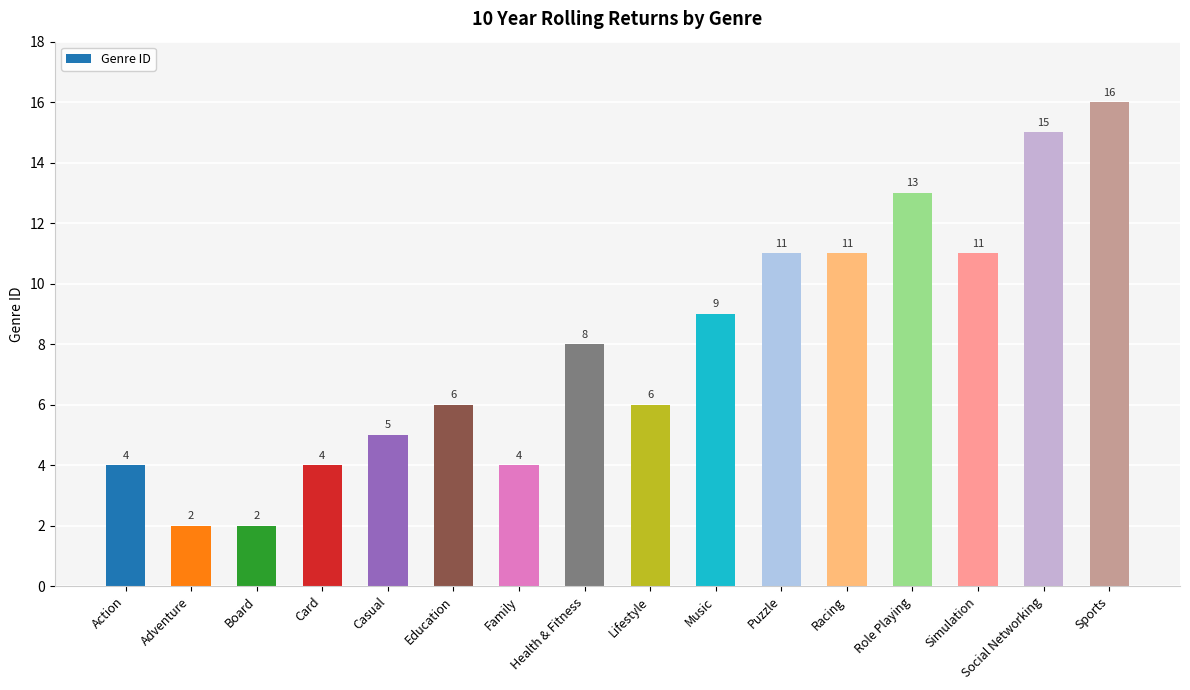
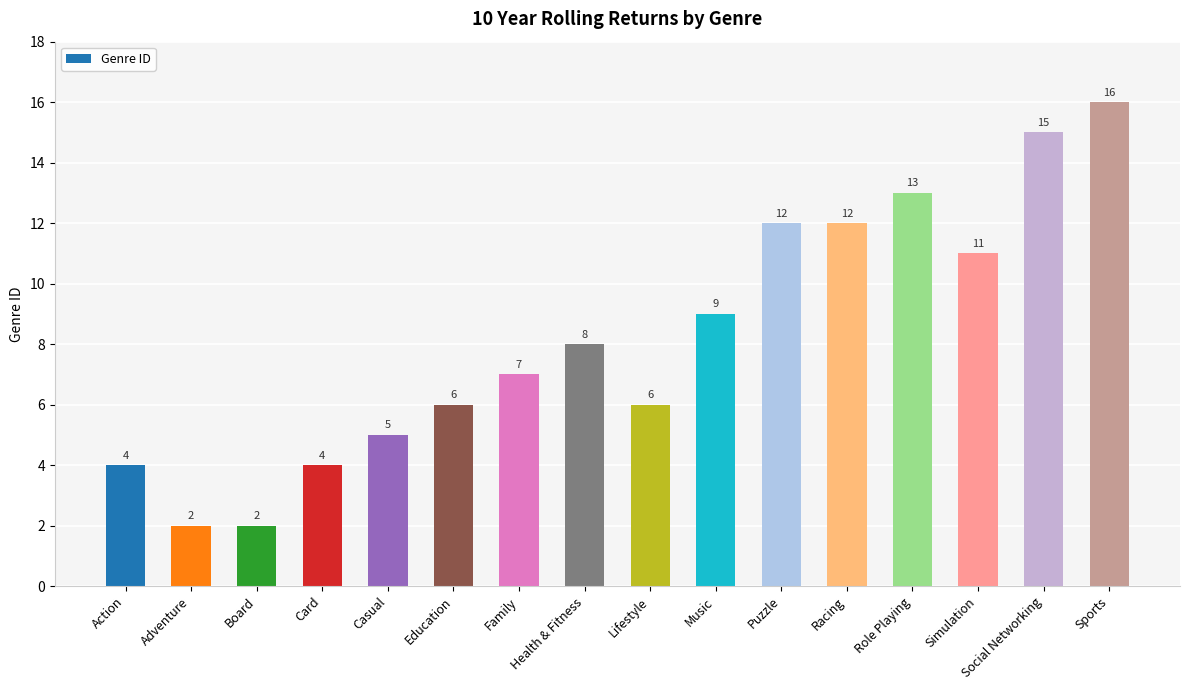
Family: 4 -> 7
Puzzle: 11 -> 12
Racing: 11 -> 12
